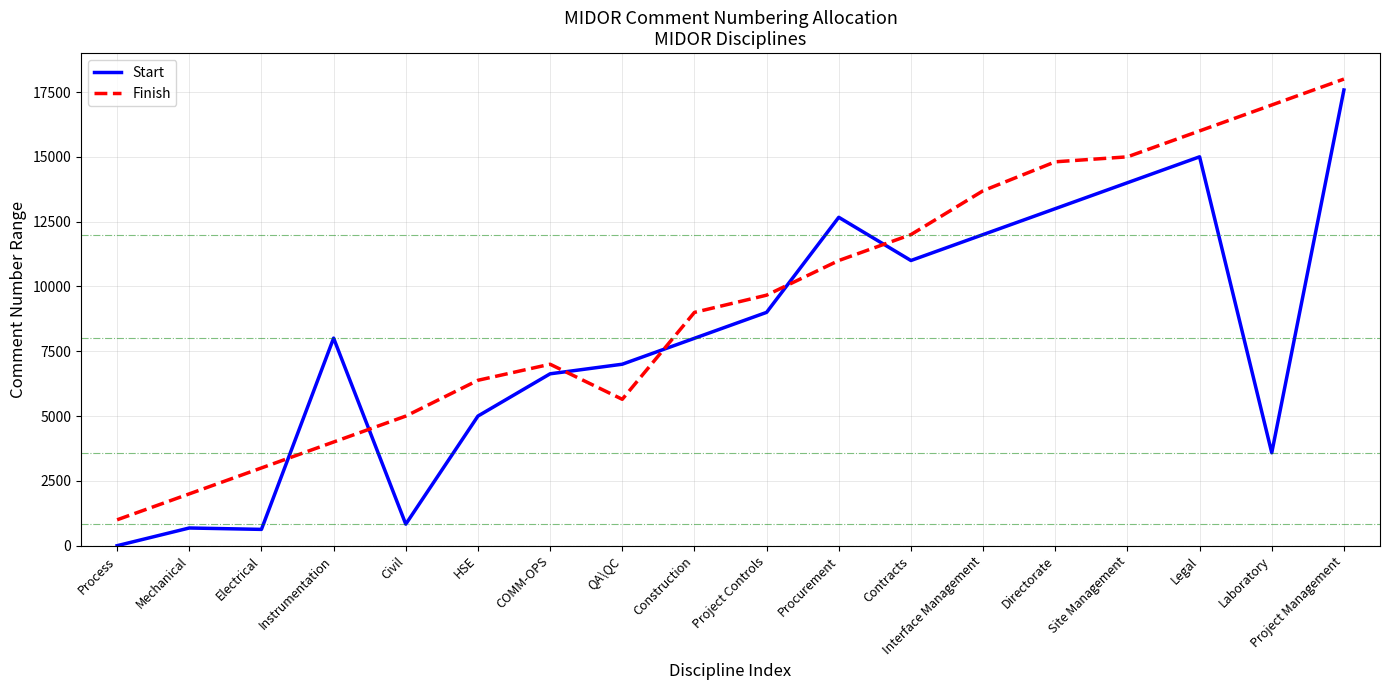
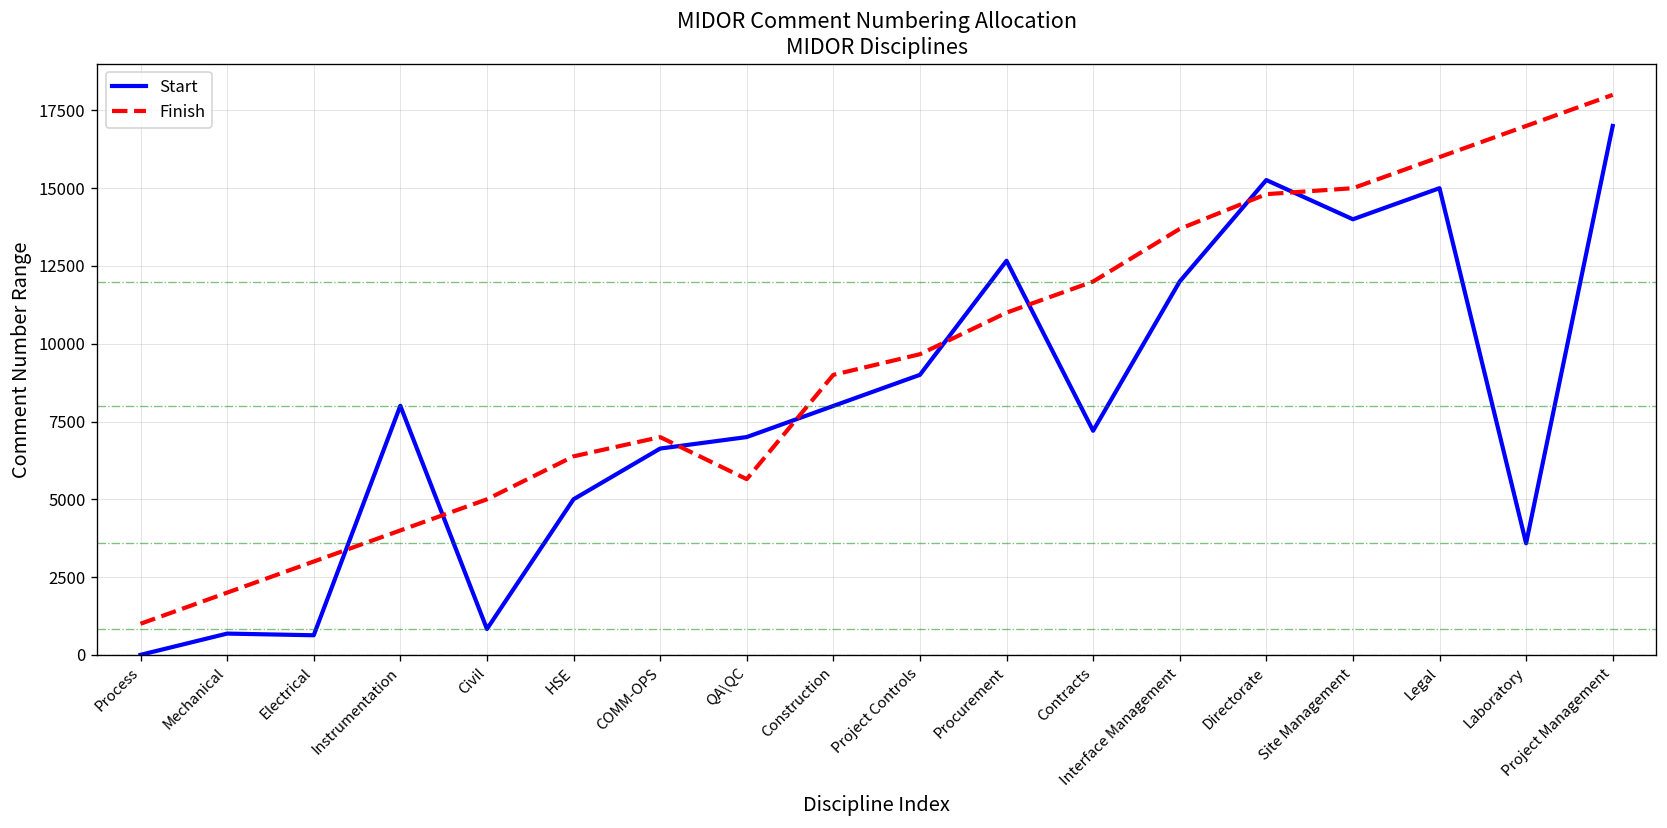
Start, Contracts: 11000 -> 7200
Start, Directorate: 13000 -> 15300
Start, Project Management: 17600 -> 17000
